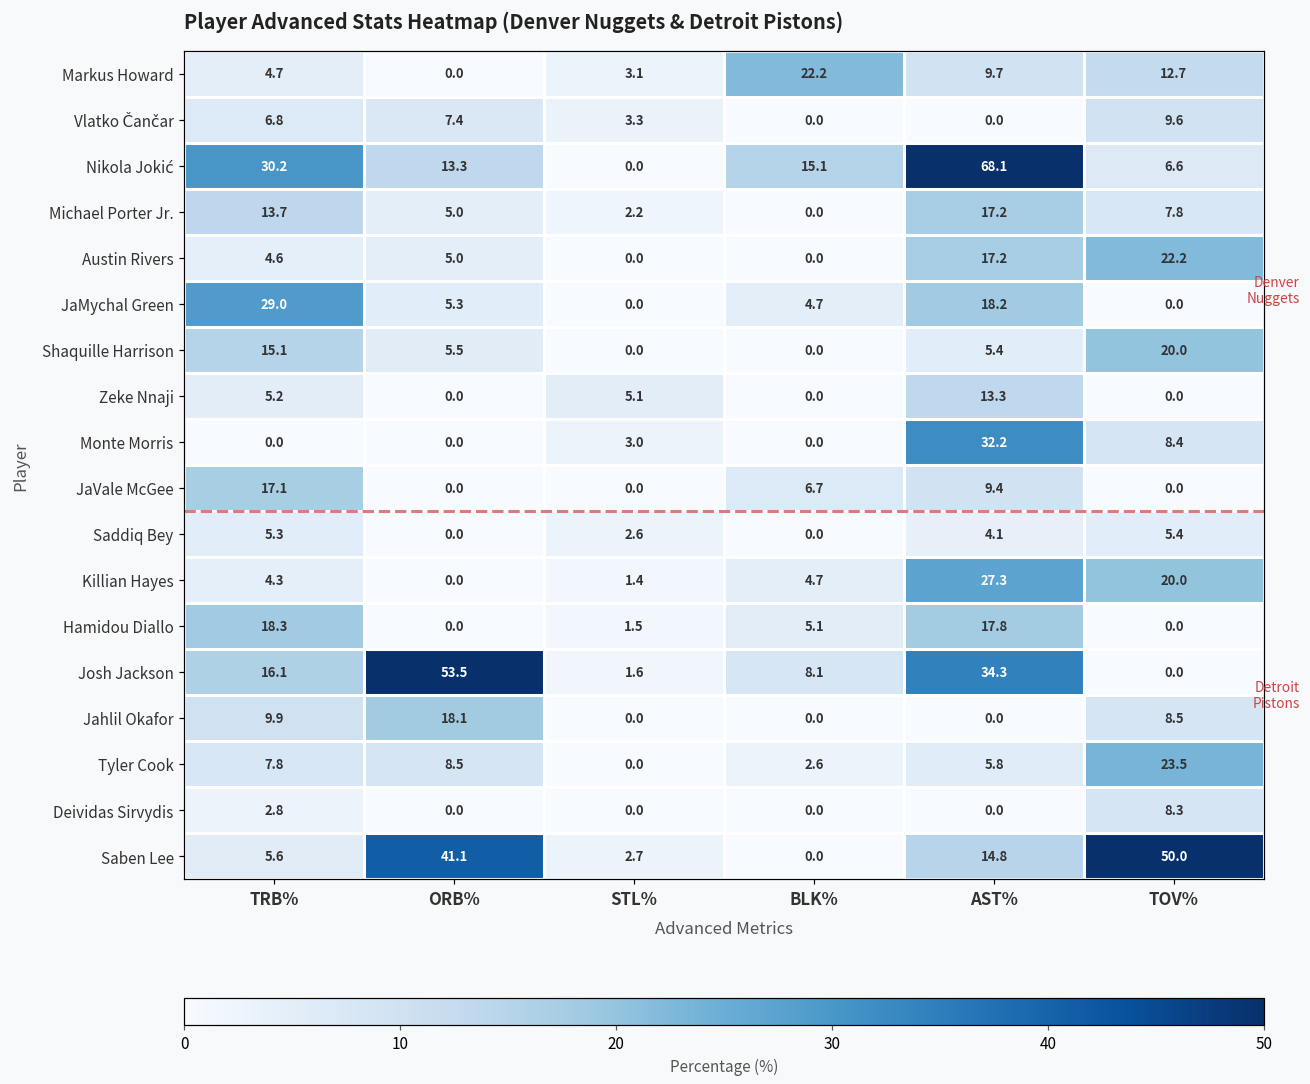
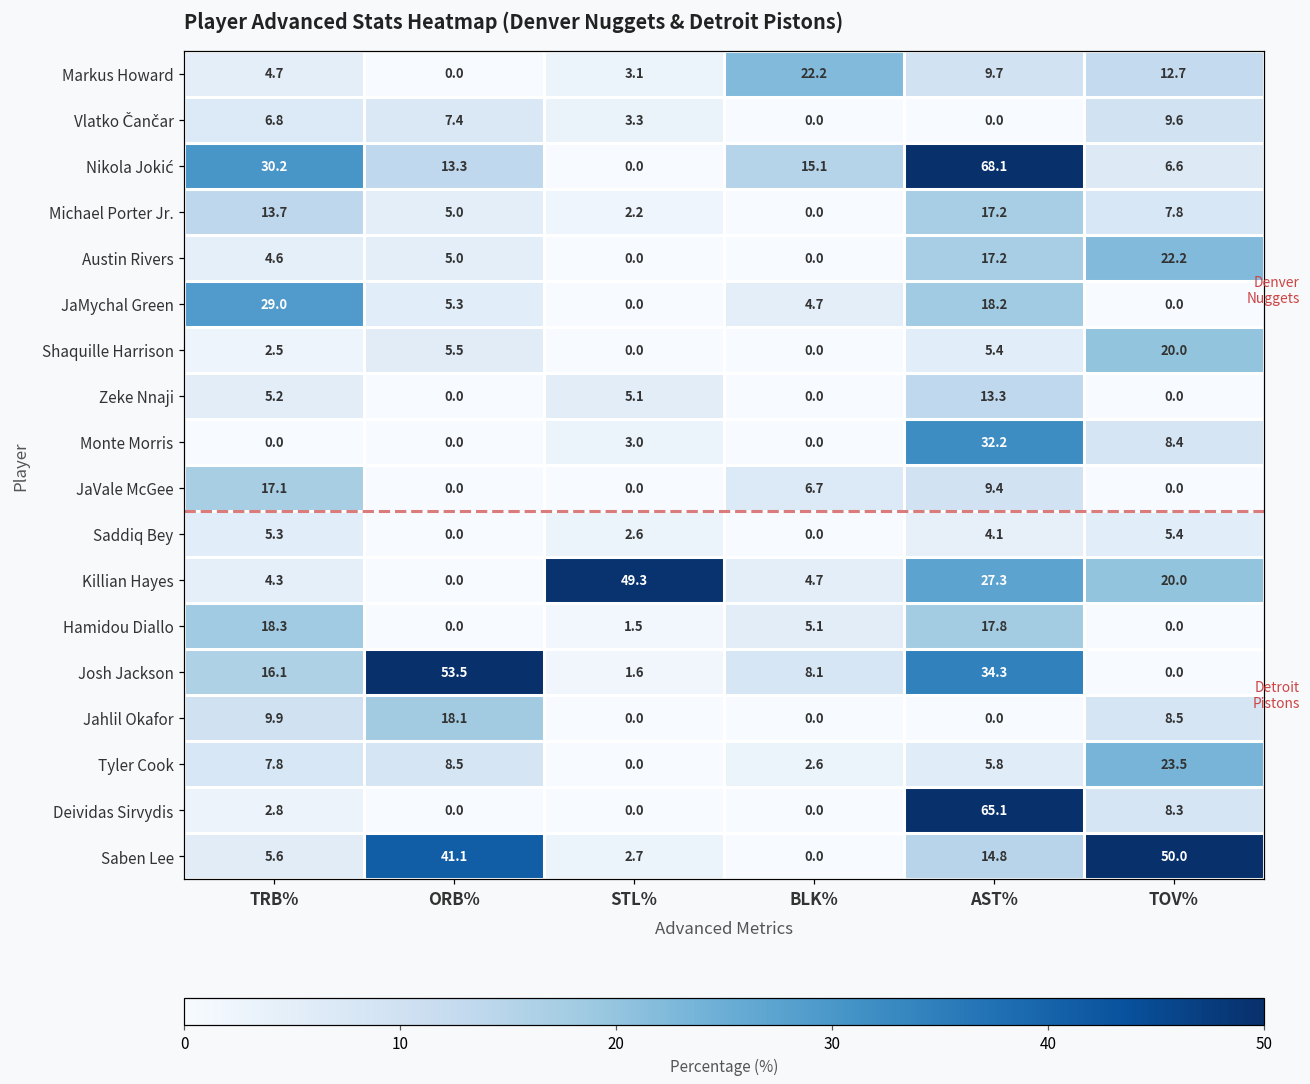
Shaquille Harrison, TRB%: 15.1 -> 2.5
Killian Hayes, STL%: 1.4 -> 49.3
Deividas Sirvydis, AST%: 0.0 -> 65.1
